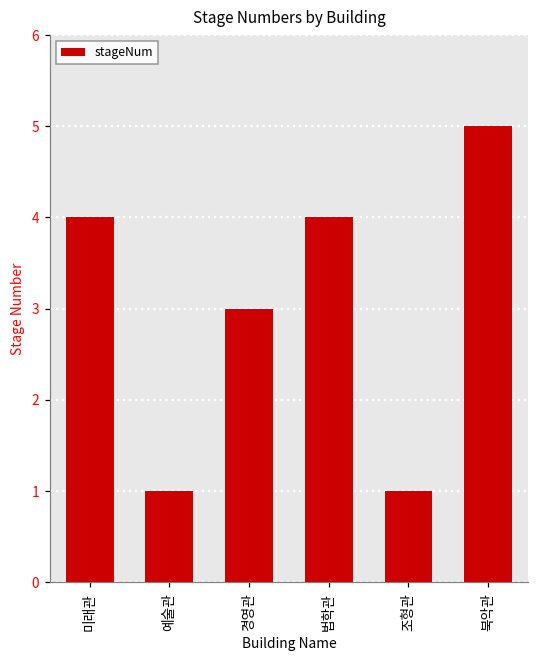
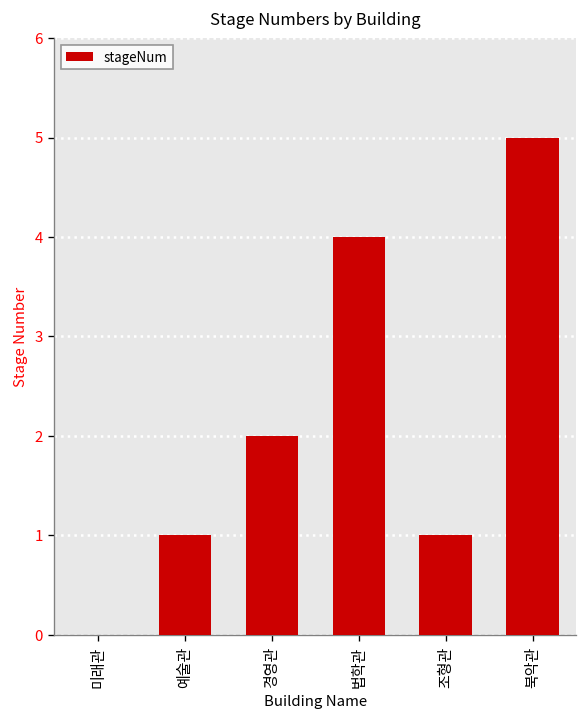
미래관: 4 -> 0
경영관: 3 -> 2
